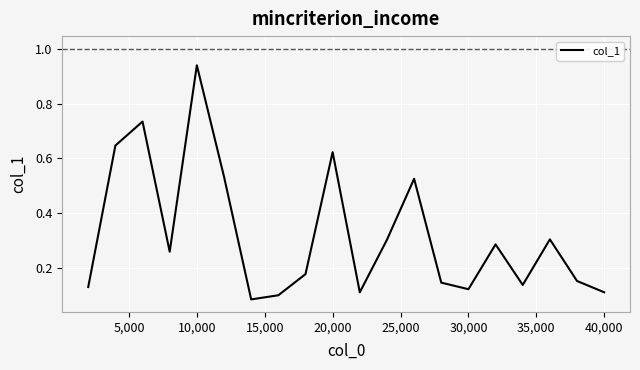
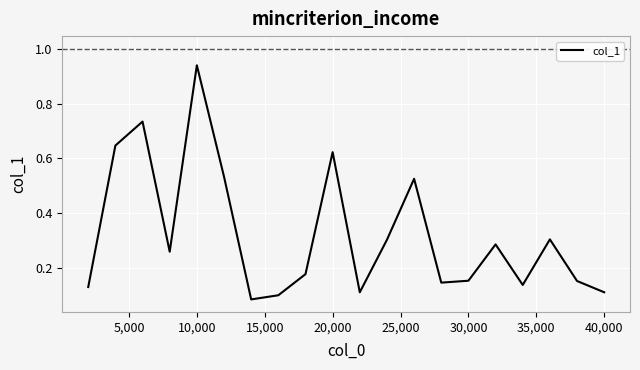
30,000: 0.12 -> 0.15
